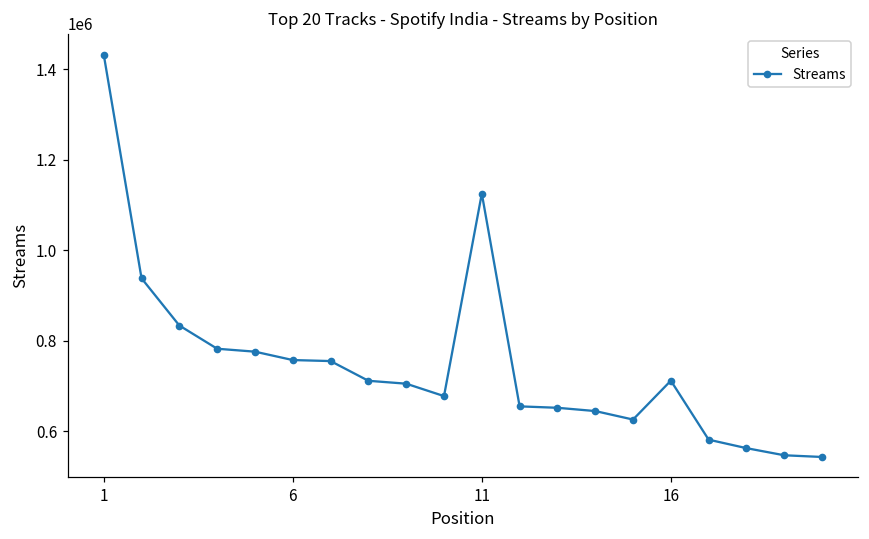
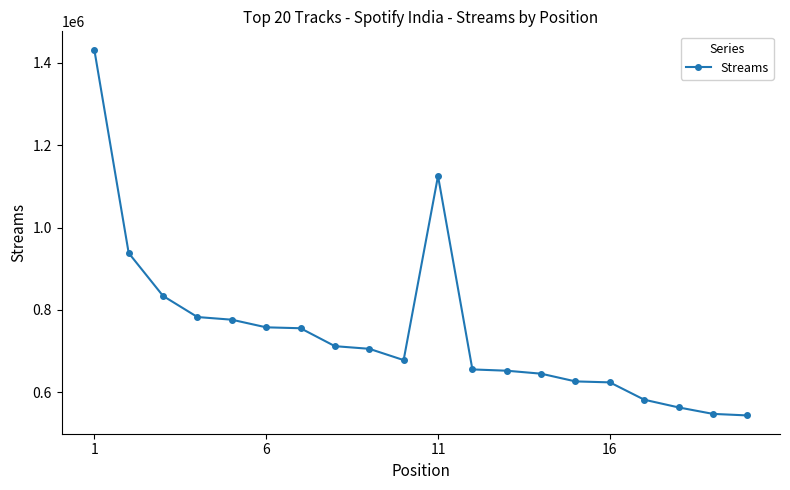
16: 710000 -> 620000
